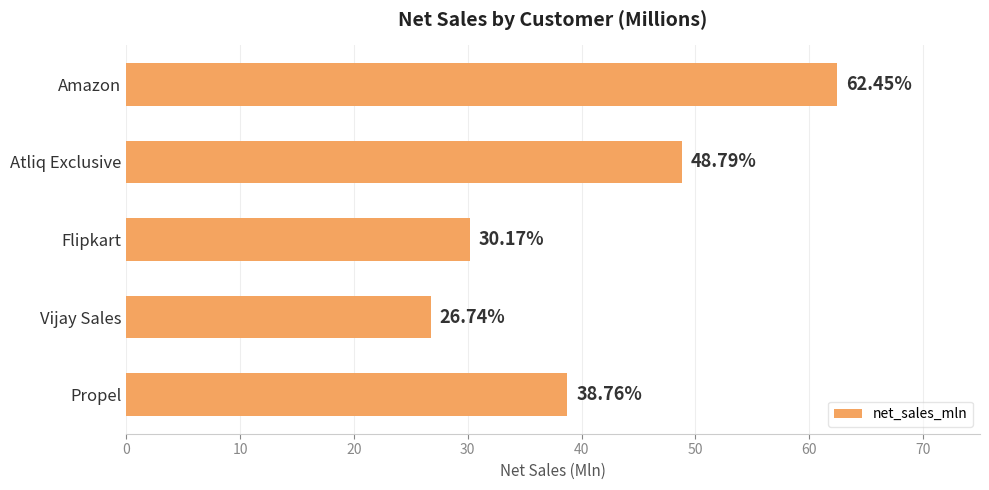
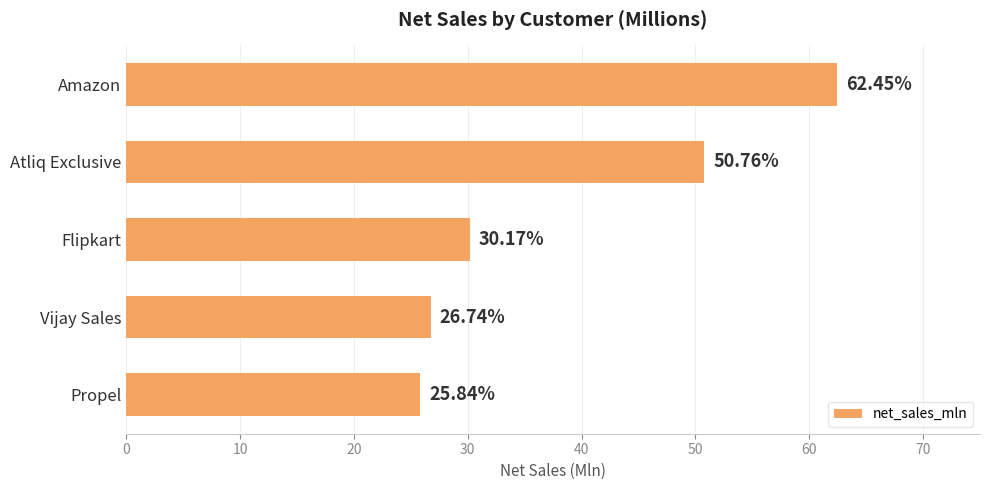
Atliq Exclusive: 48.79% -> 50.76%
Propel: 38.76% -> 25.84%
